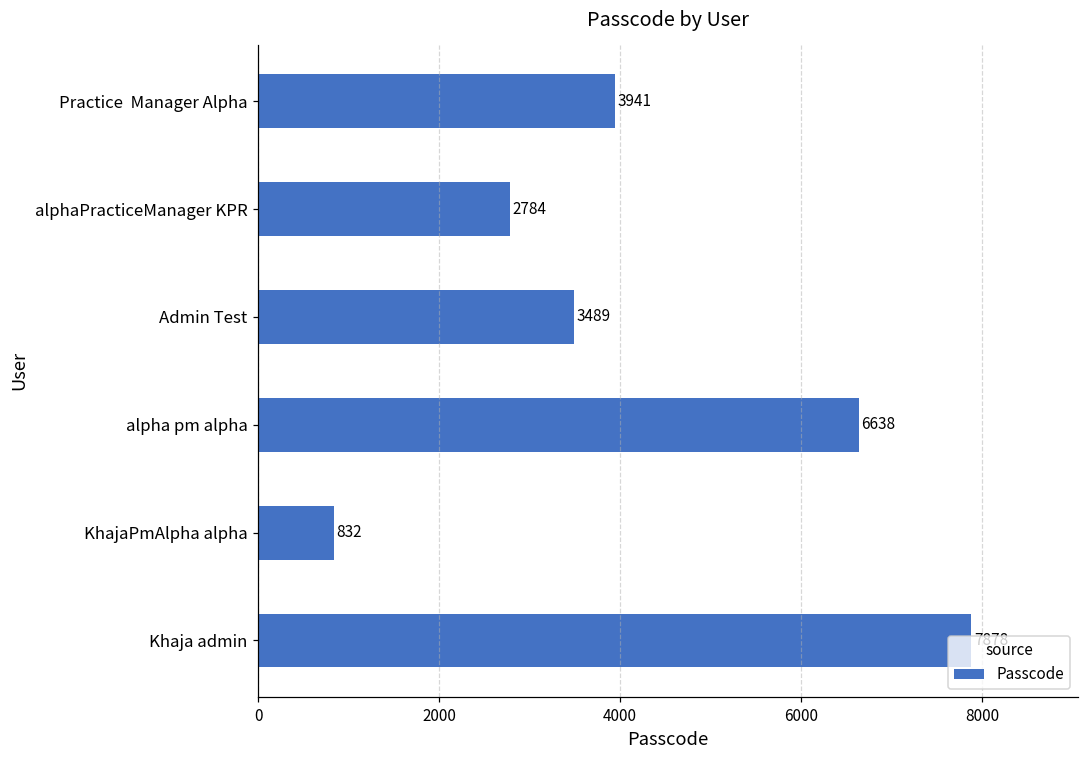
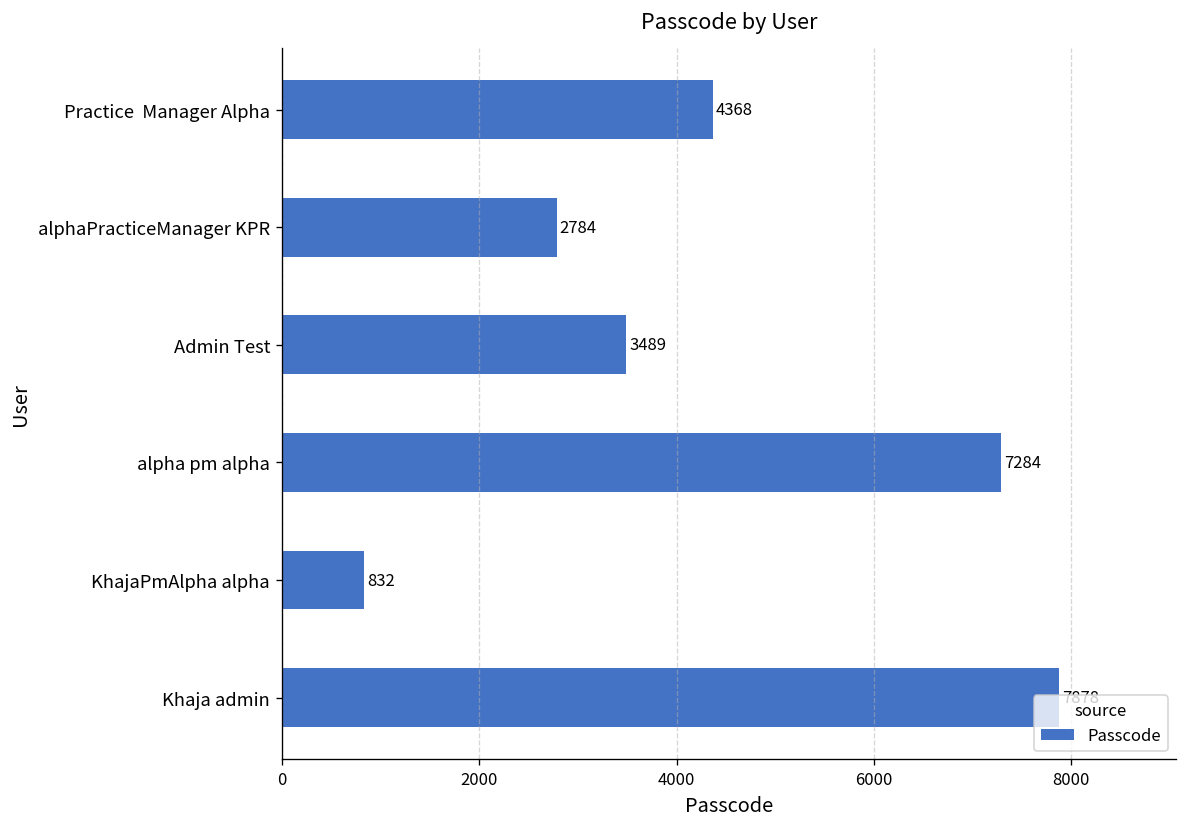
Practice Manager Alpha: 3941 -> 4368
alpha pm alpha: 6638 -> 7284
